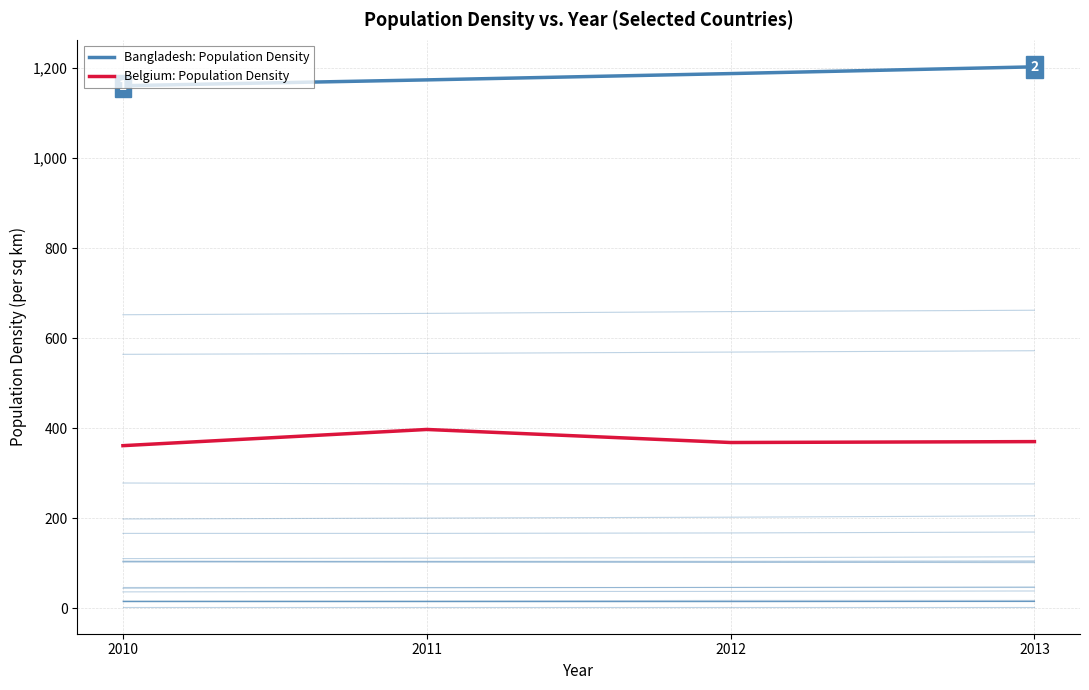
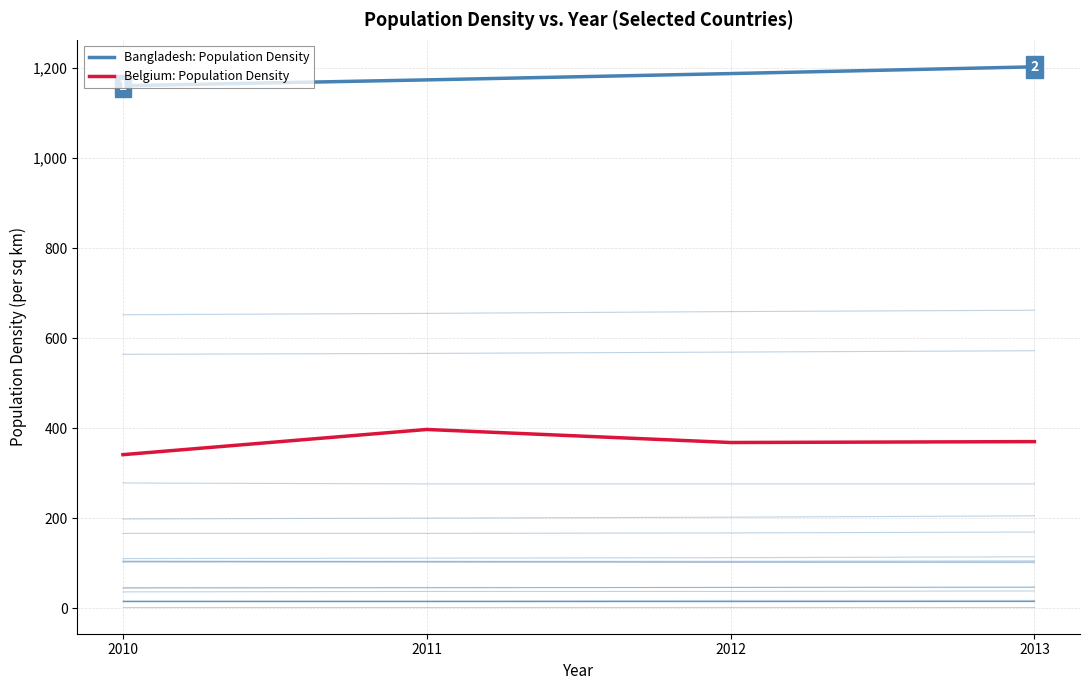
Belgium: Population Density, 2010: 360 -> 340
